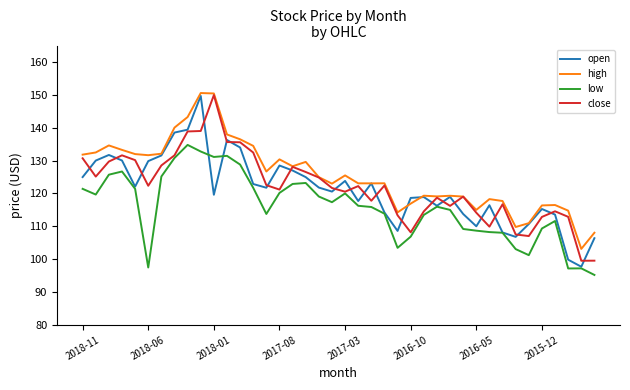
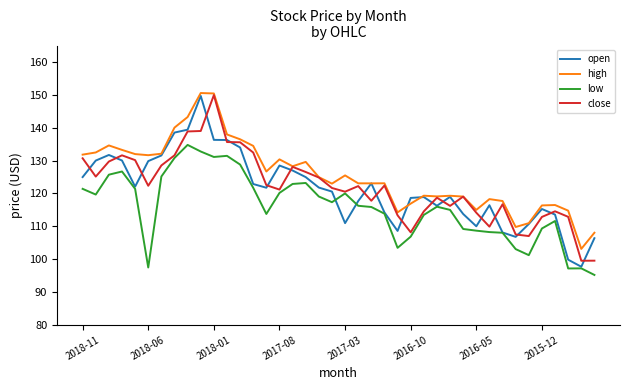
open, 2018-01: 120 -> 136
open, 2017-03: 124 -> 111
